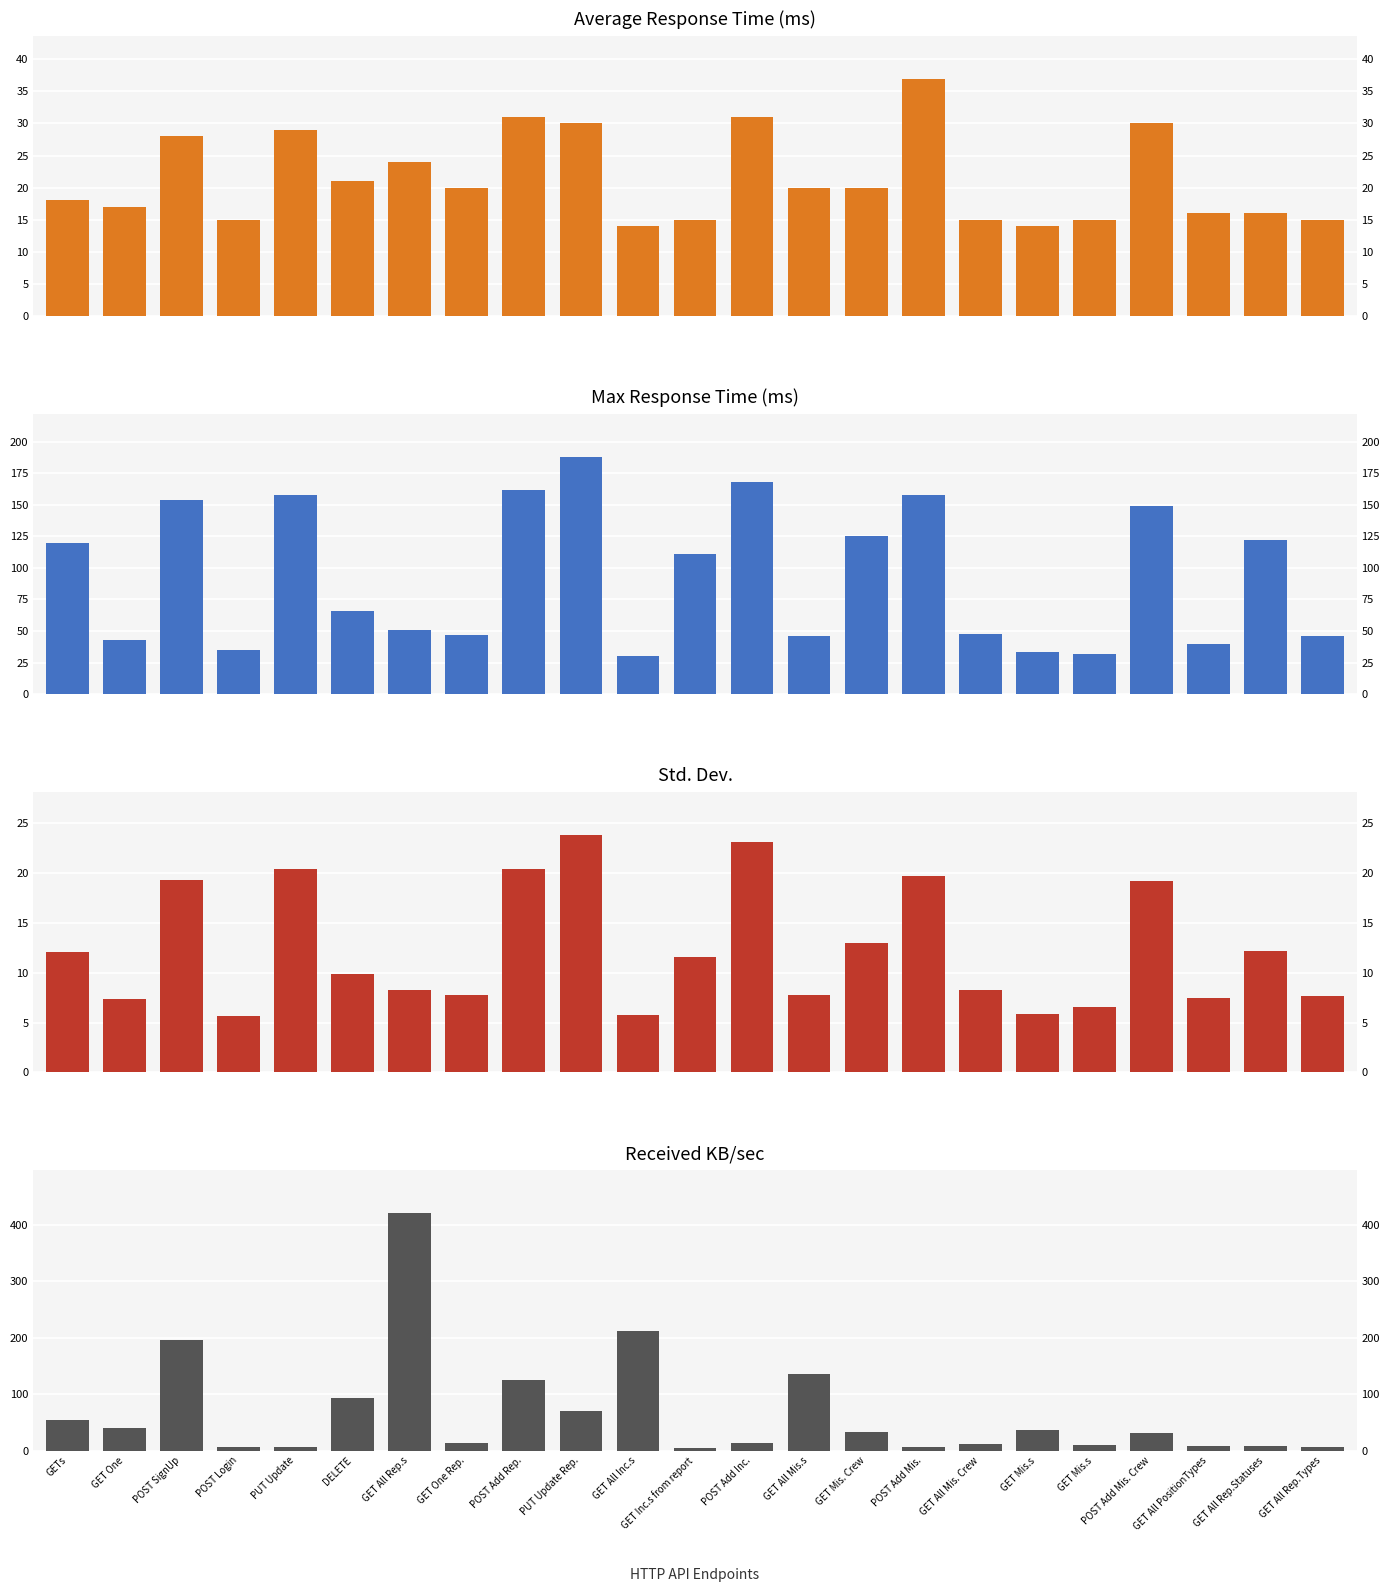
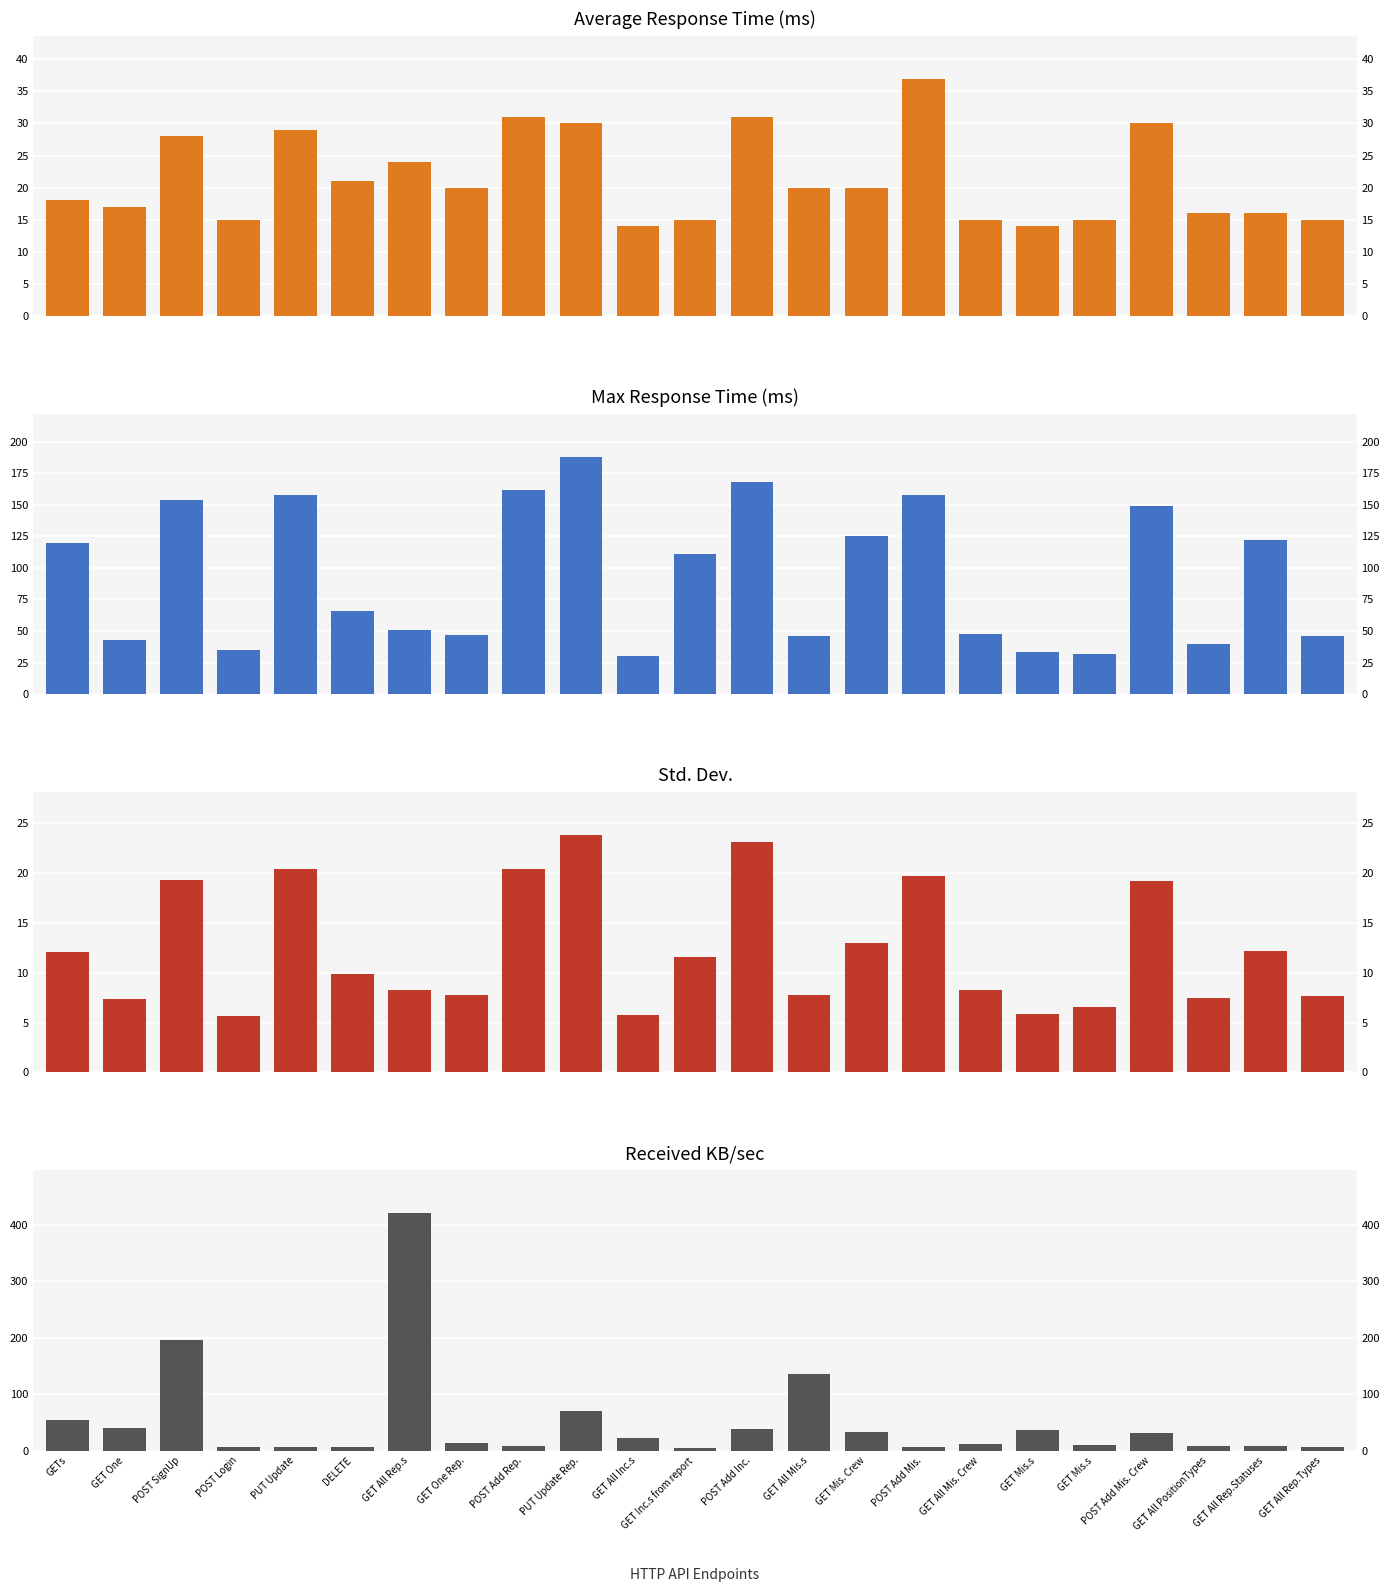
Received KB/sec, DELETE: 90 -> 10
Received KB/sec, POST Add Rep.: 120 -> 10
Received KB/sec, GET All Inc.s: 210 -> 20
Received KB/sec, POST Add Inc.: 10 -> 40
